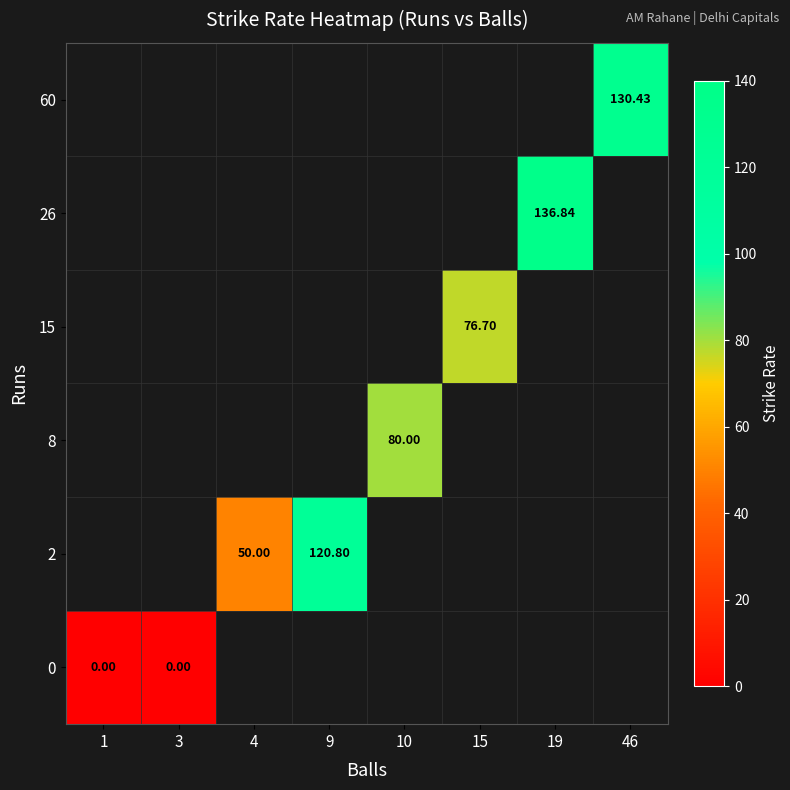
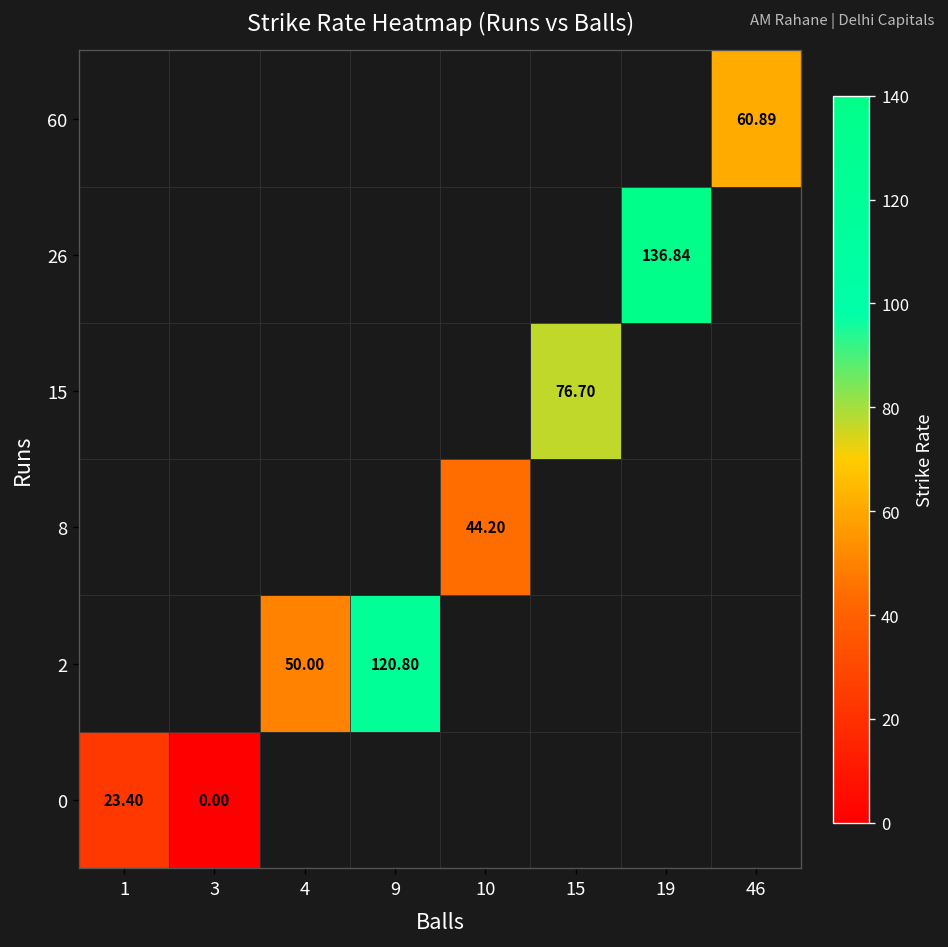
60, 46: 130.43 -> 60.89
8, 10: 80.00 -> 44.20
0, 1: 0.00 -> 23.40
